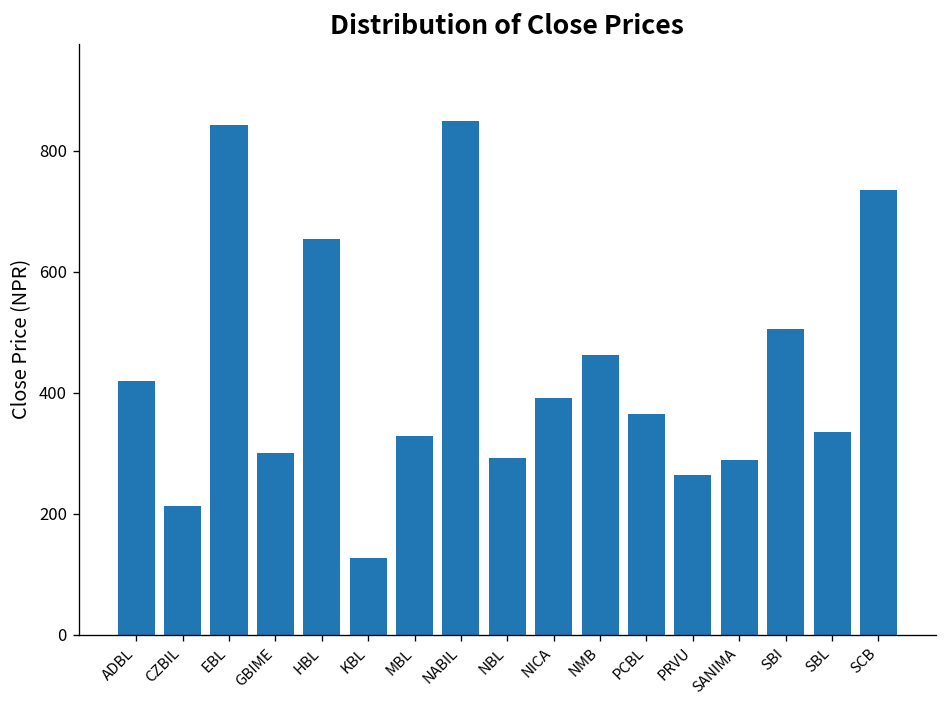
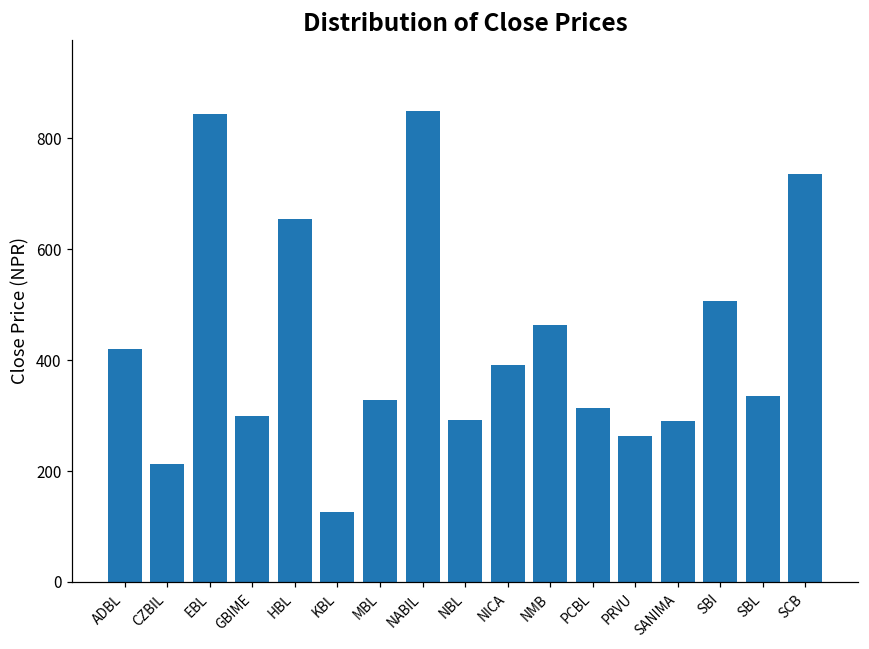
PCBL: 360 -> 310
